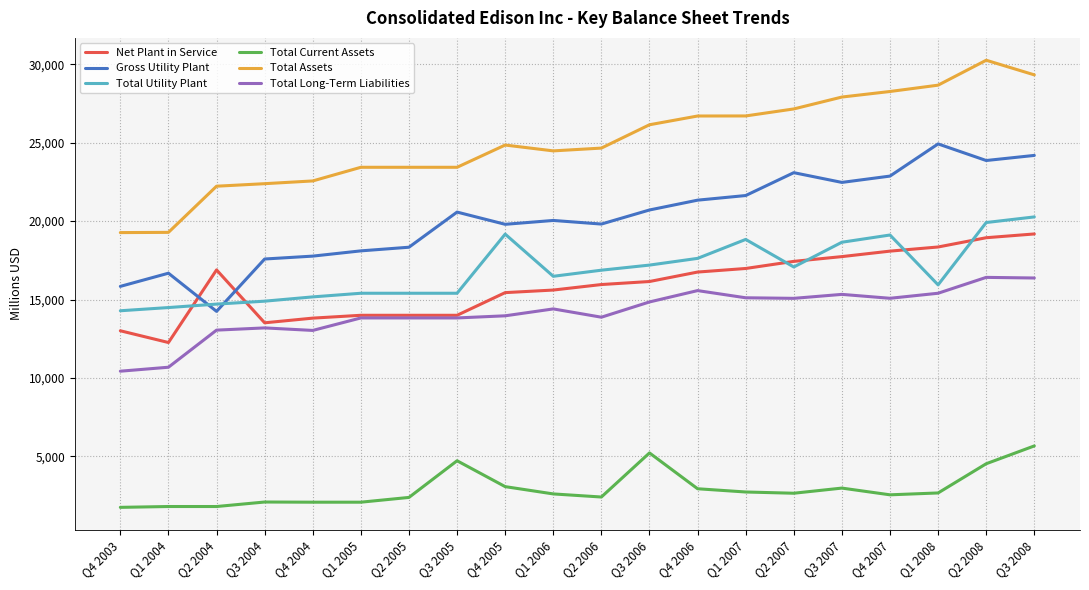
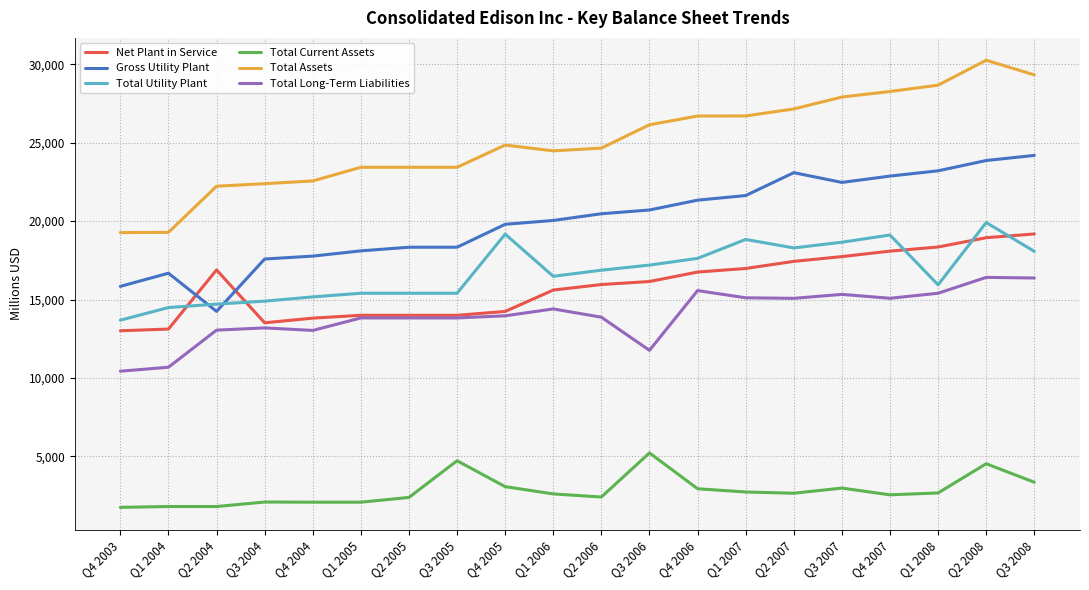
Total Utility Plant, Q4 2003: 14,300 -> 13,700
Net Plant in Service, Q1 2004: 12,300 -> 13,100
Gross Utility Plant, Q3 2005: 20,600 -> 18,300
Net Plant in Service, Q4 2005: 15,400 -> 14,200
Gross Utility Plant, Q2 2006: 19,800 -> 20,500
Total Long-Term Liabilities, Q3 2006: 14,800 -> 11,800
Total Utility Plant, Q2 2007: 17,100 -> 18,300
Gross Utility Plant, Q1 2008: 24,900 -> 23,200
Total Utility Plant, Q3 2008: 20,300 -> 18,100
Total Current Assets, Q3 2008: 5,700 -> 3,400
